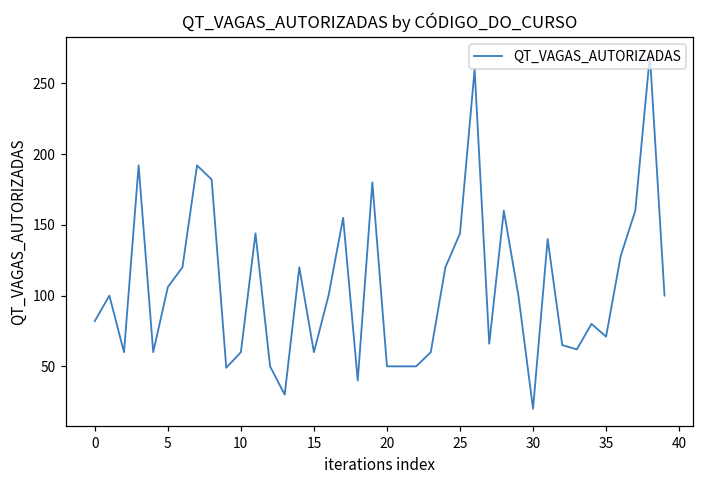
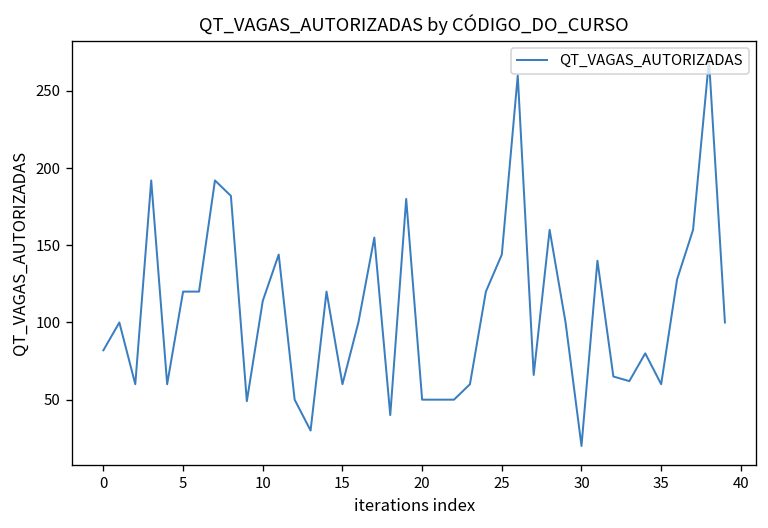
5: 106 -> 120
10: 60 -> 114
35: 71 -> 60
